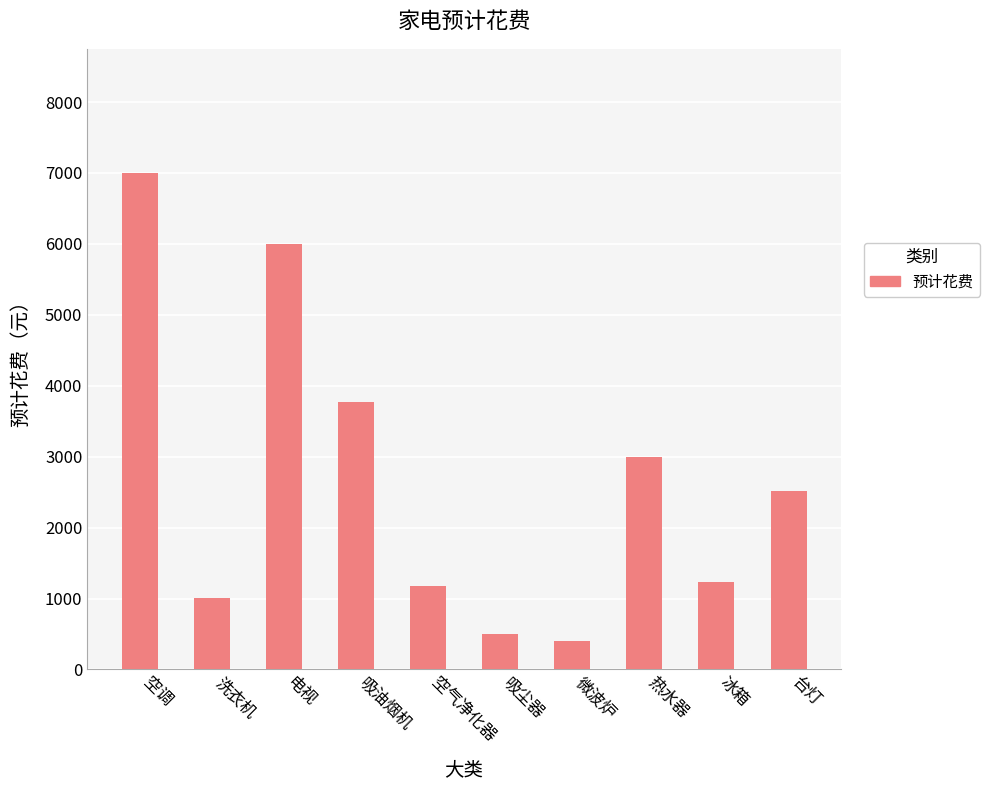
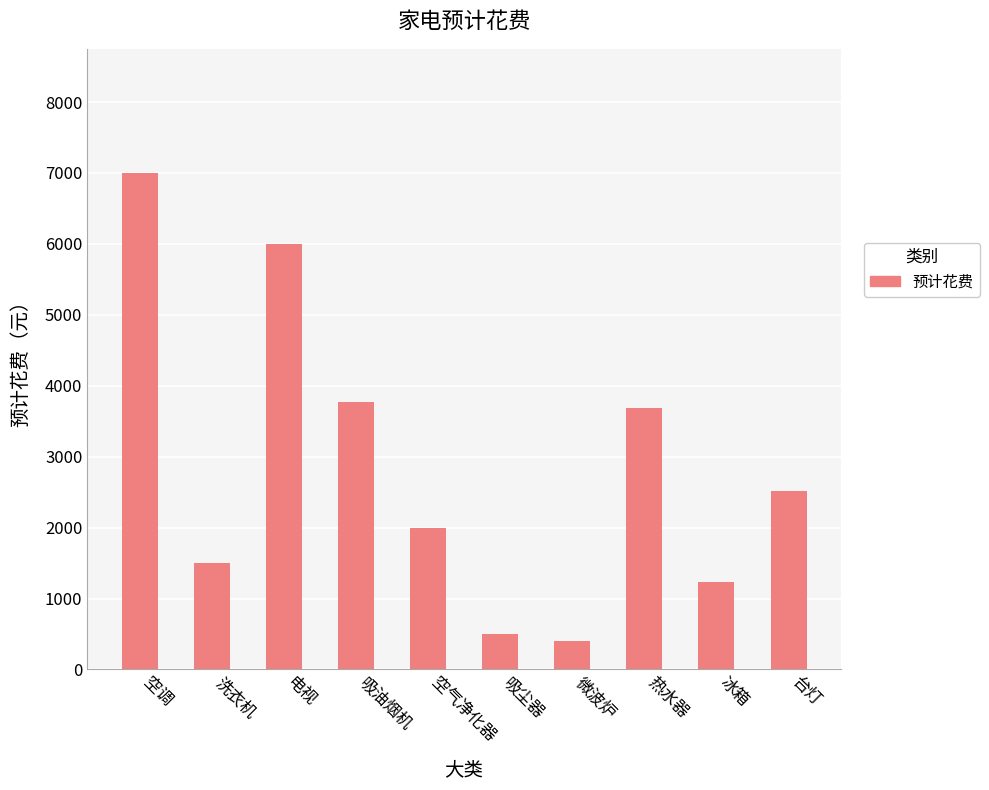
洗衣机: 1000 -> 1500
空气净化器: 1200 -> 2000
热水器: 3000 -> 3700
